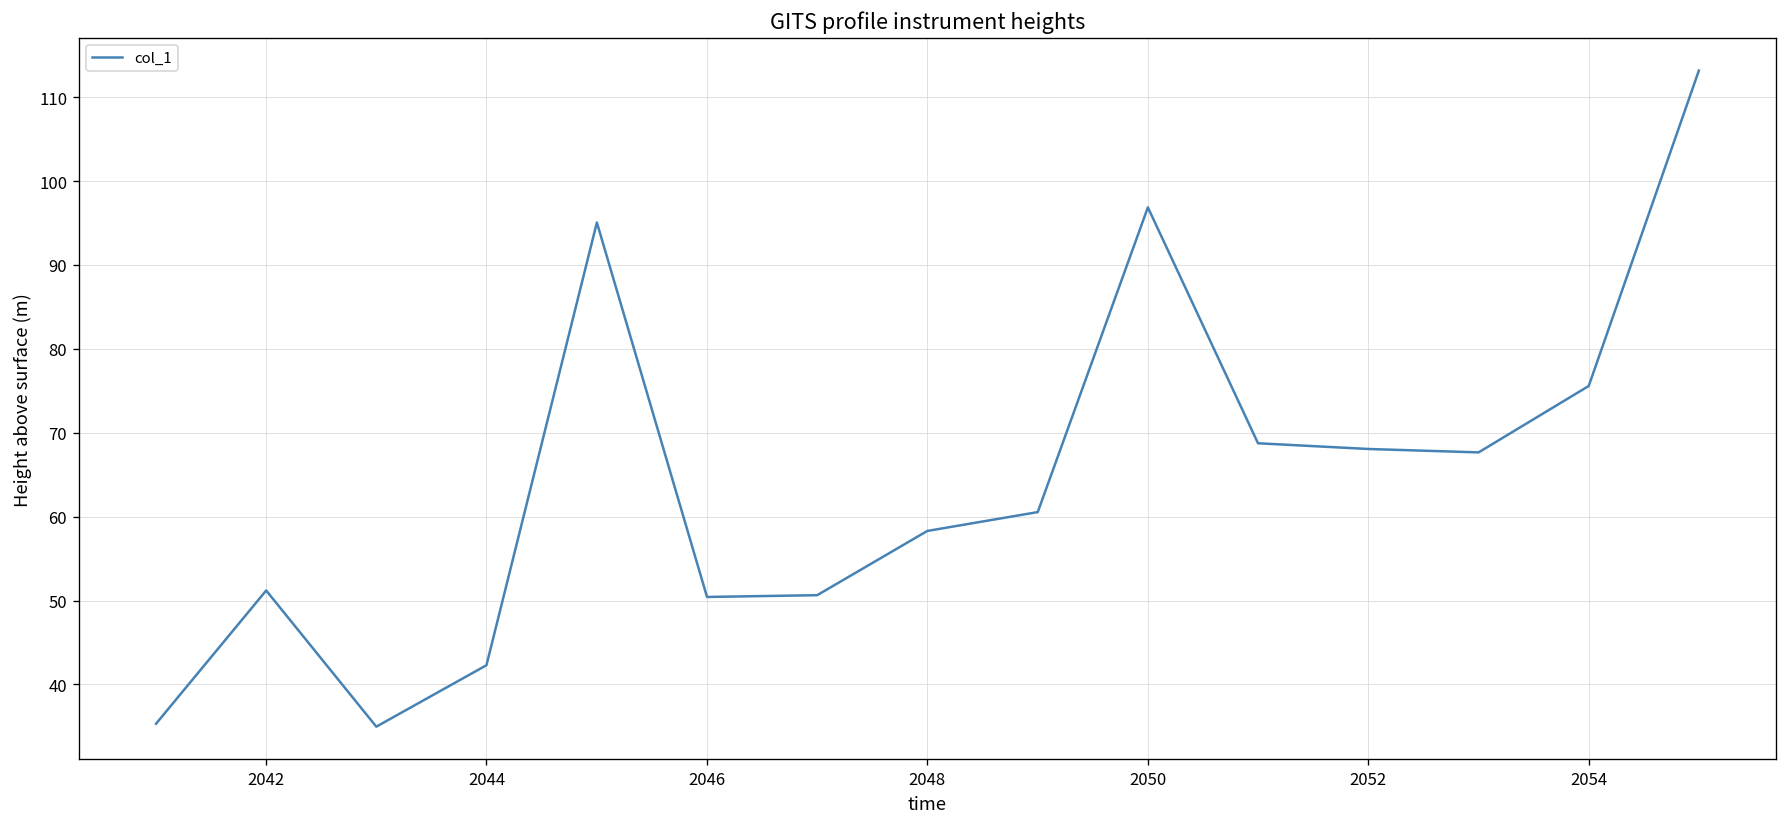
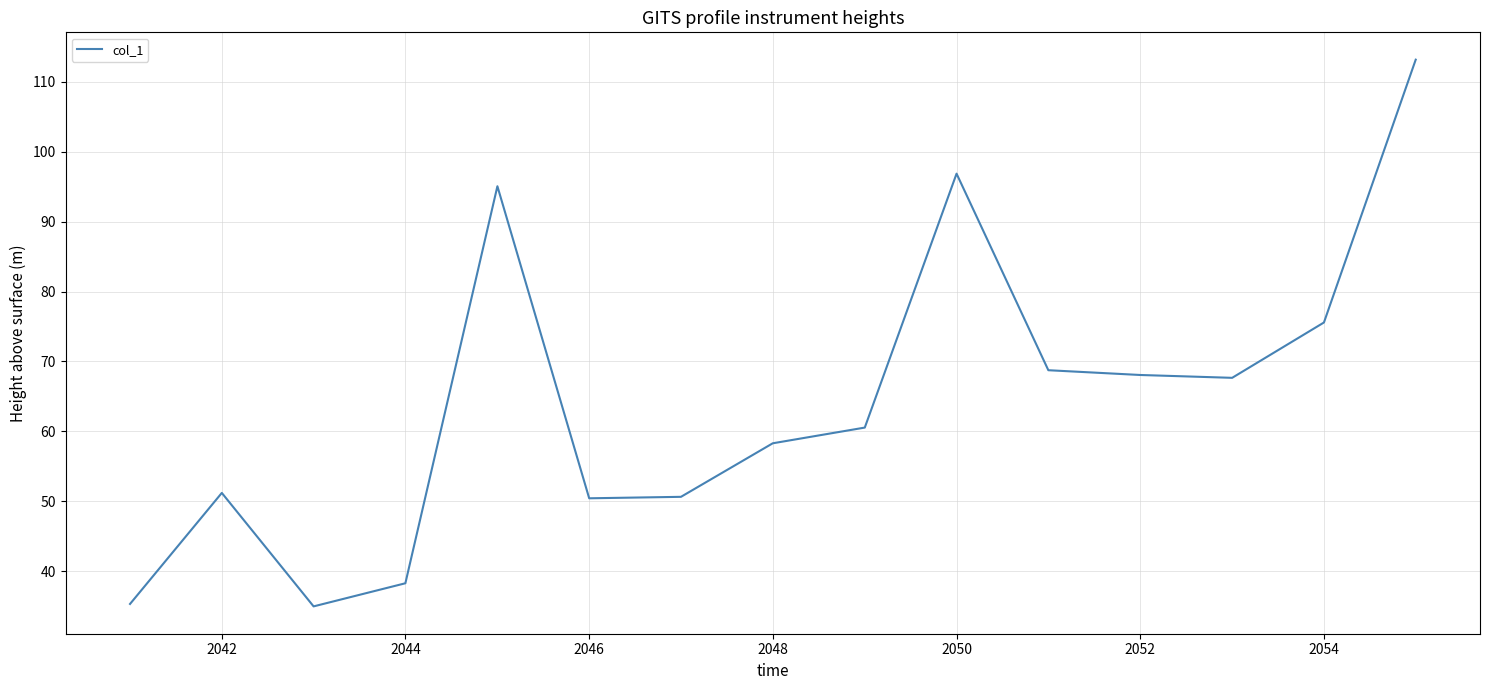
2044: 42 -> 38
